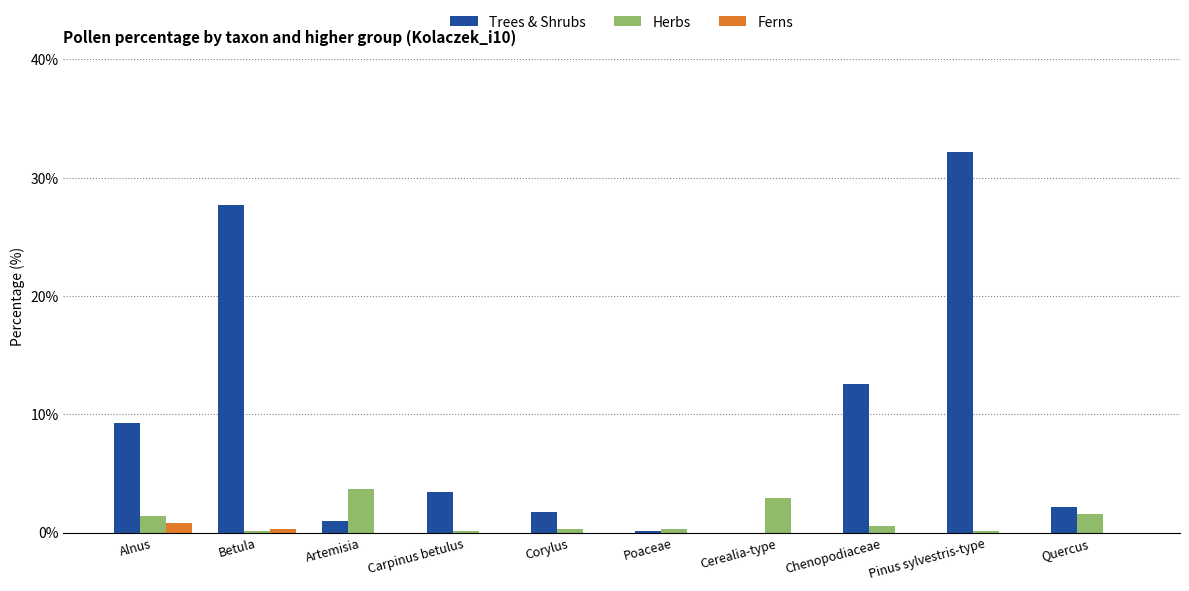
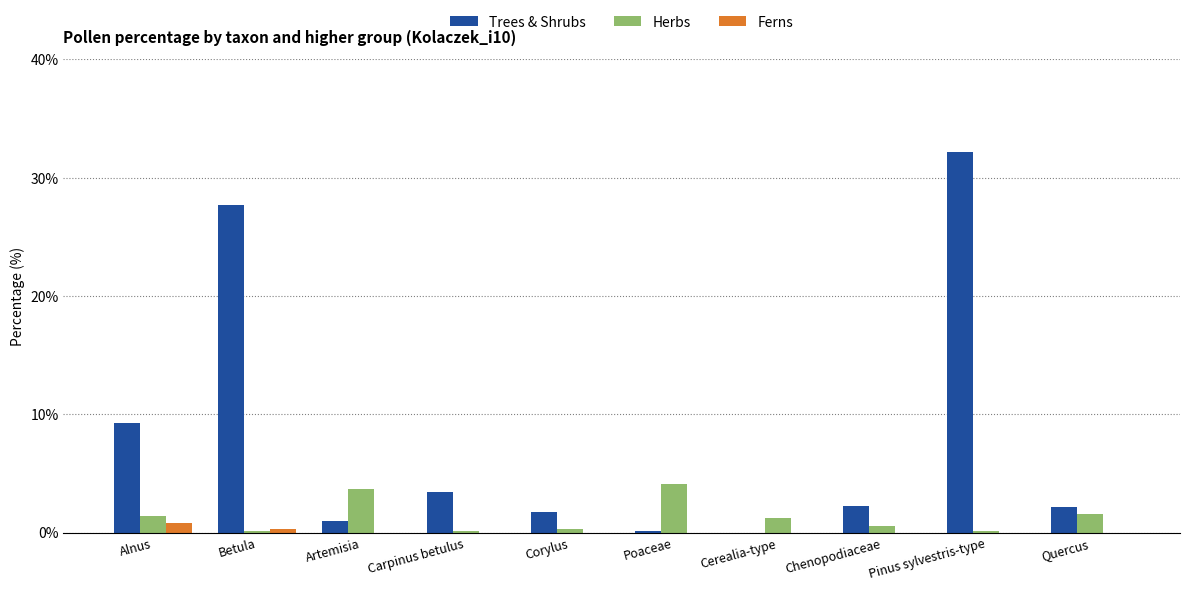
Herbs, Poaceae: 0.3% -> 4.1%
Herbs, Cerealia-type: 2.9% -> 1.3%
Trees & Shrubs, Chenopodiaceae: 12.6% -> 2.3%
